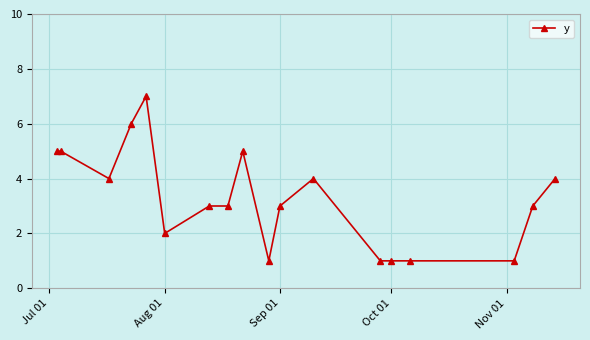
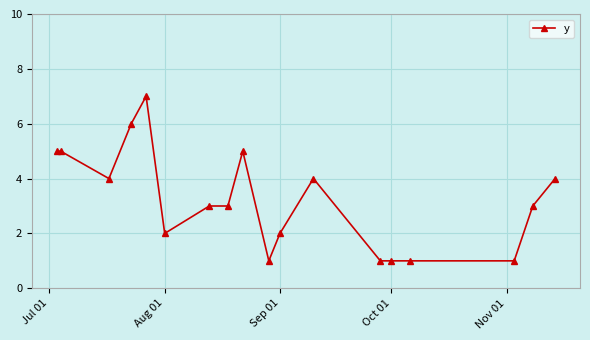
Sep 01: 3 -> 2
